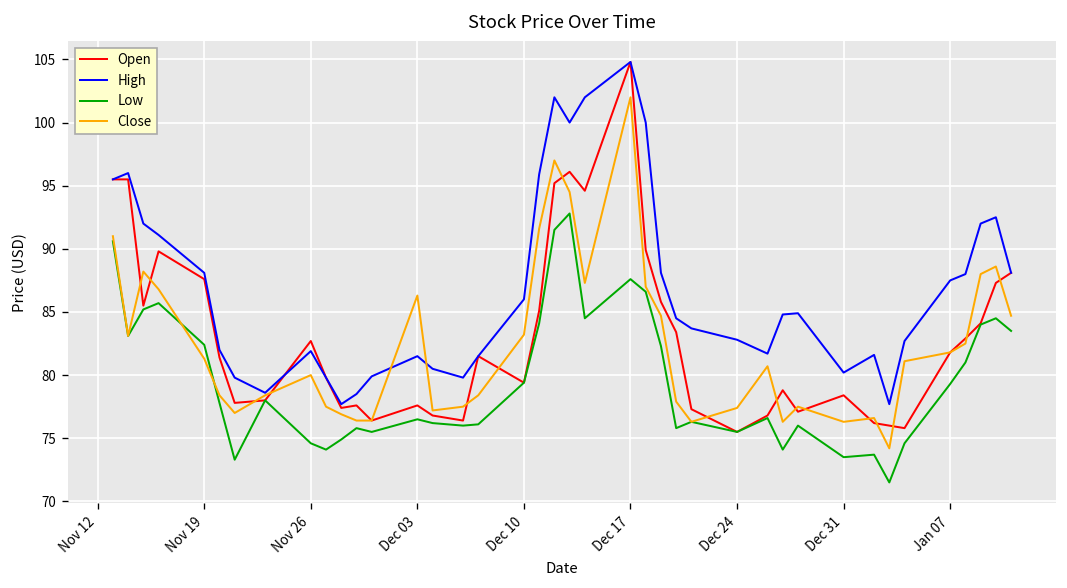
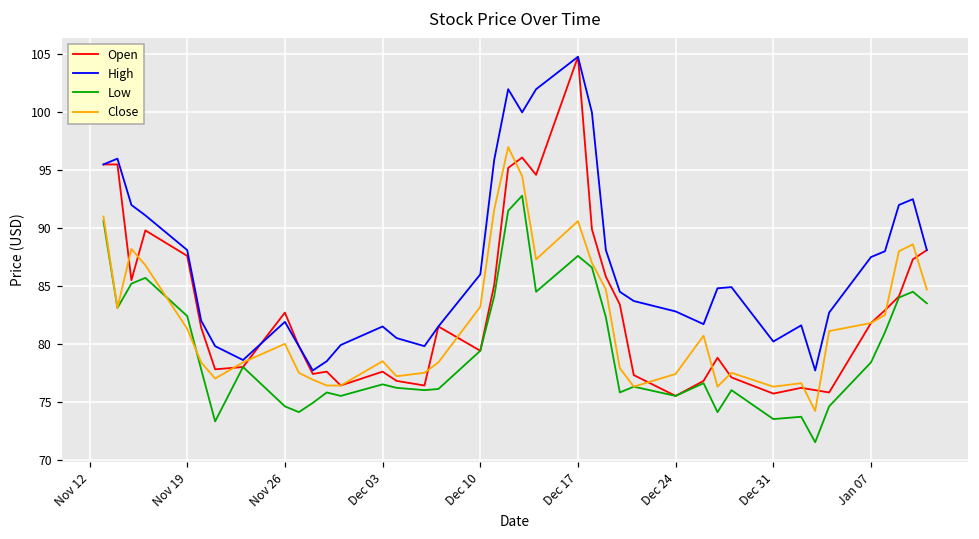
Close, Dec 03: 86.3 -> 78.5
Close, Dec 17: 102.0 -> 90.6
Open, Dec 31: 78.4 -> 75.7
Low, Jan 07: 79.3 -> 78.4
